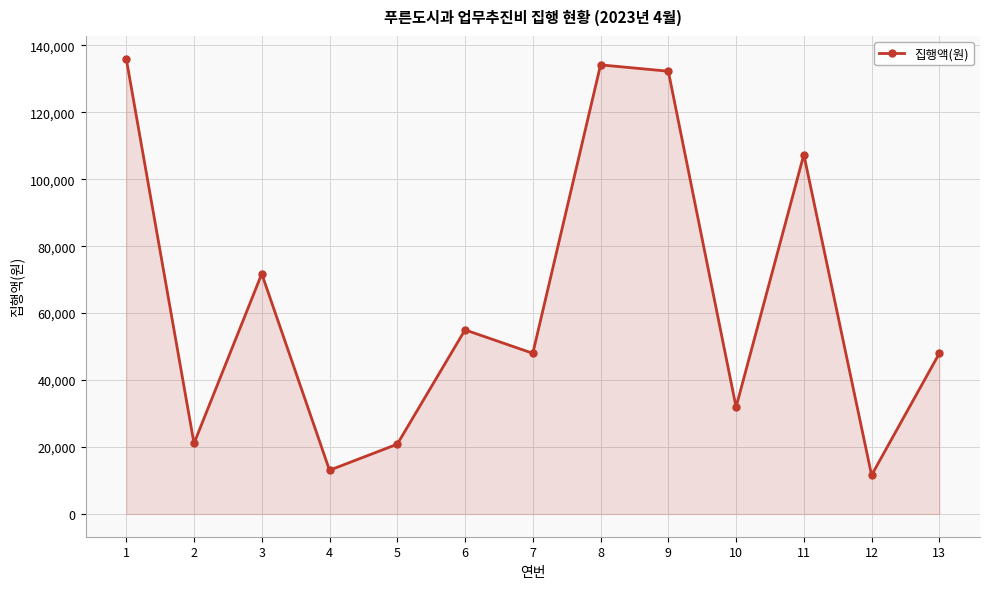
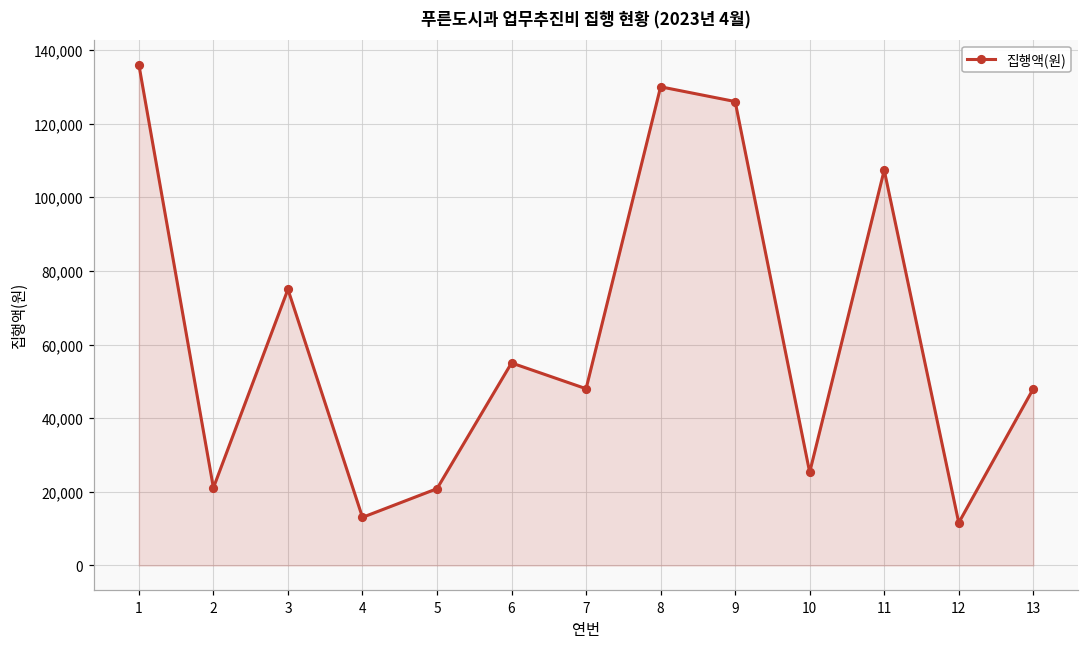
3: 72,000 -> 75,000
8: 134,000 -> 130,000
9: 132,000 -> 126,000
10: 32,000 -> 25,000
